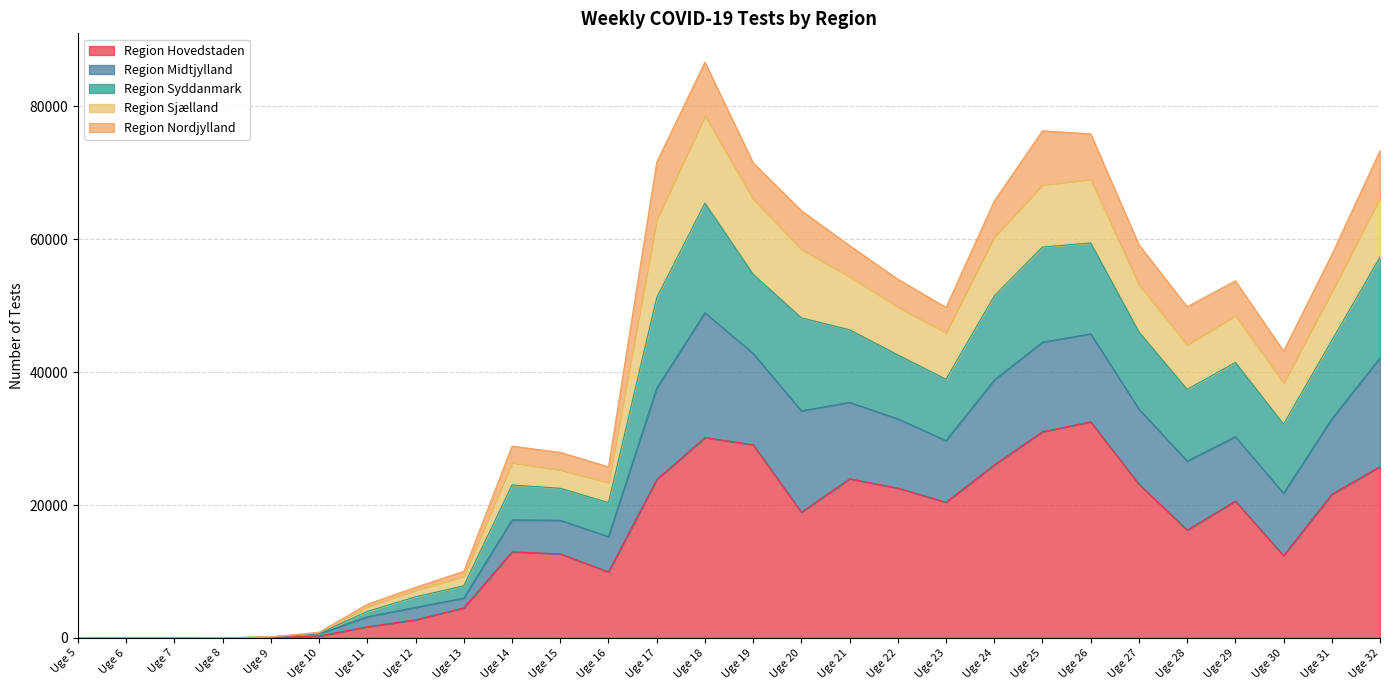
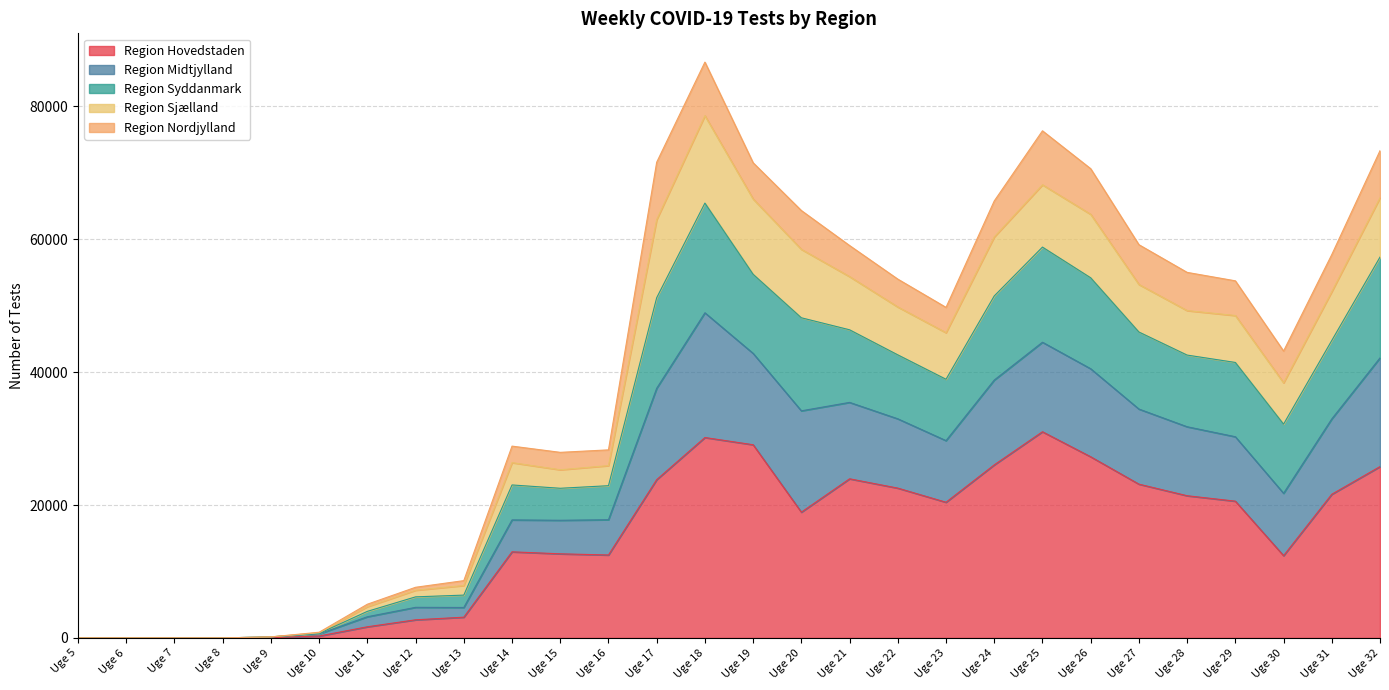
Region Hovedstaden, Uge 13: 5000 -> 3000
Region Hovedstaden, Uge 16: 10000 -> 12000
Region Hovedstaden, Uge 26: 33000 -> 27000
Region Hovedstaden, Uge 28: 16000 -> 21000
